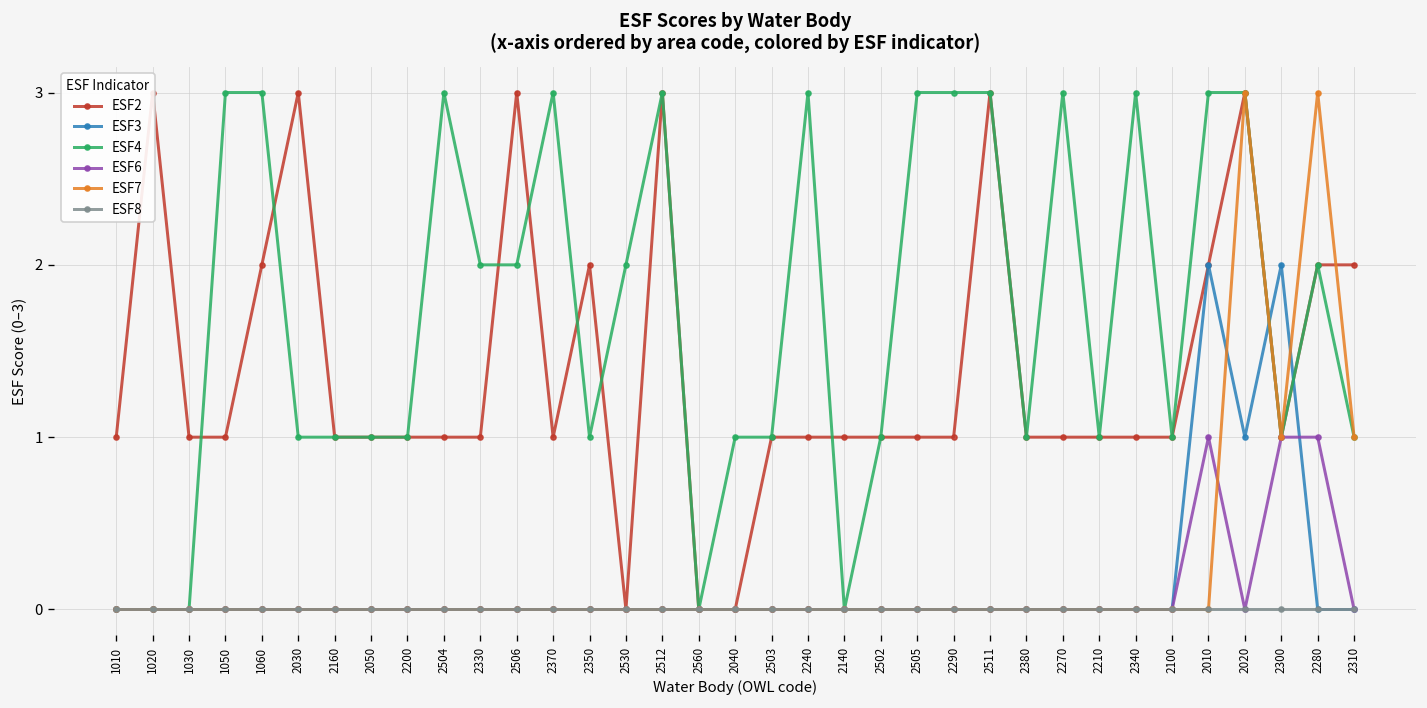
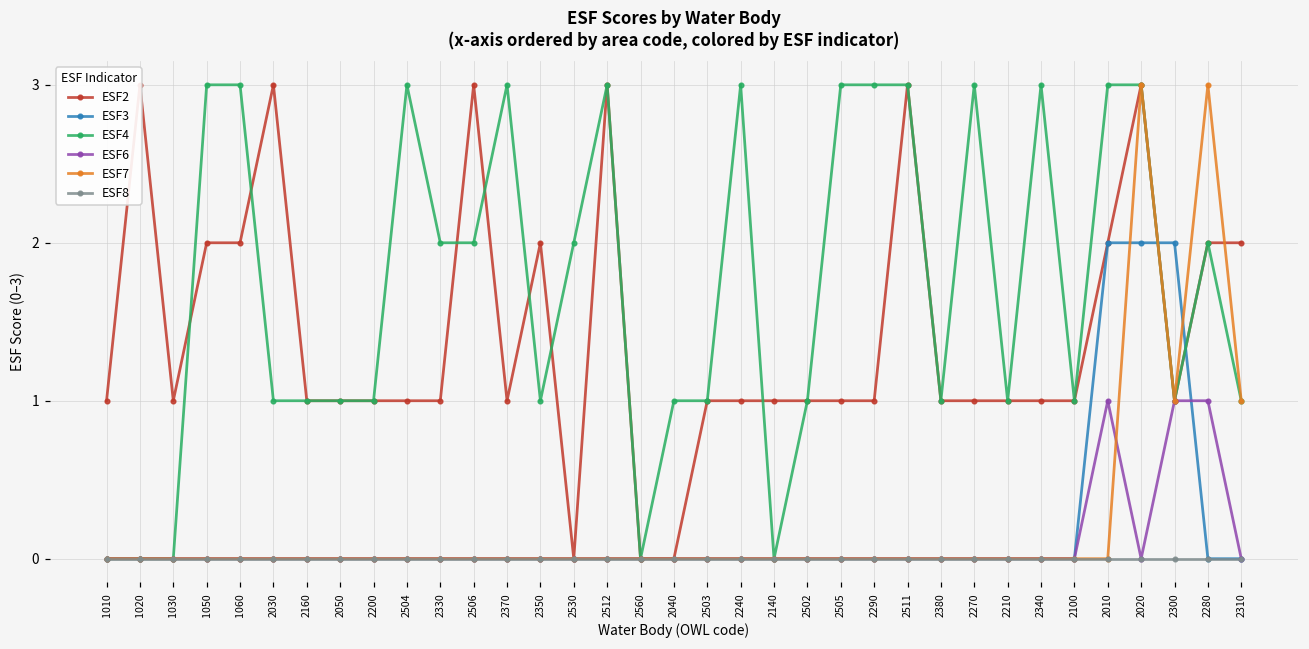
ESF2, 1050: 1 -> 2
ESF3, 2020: 1 -> 2
